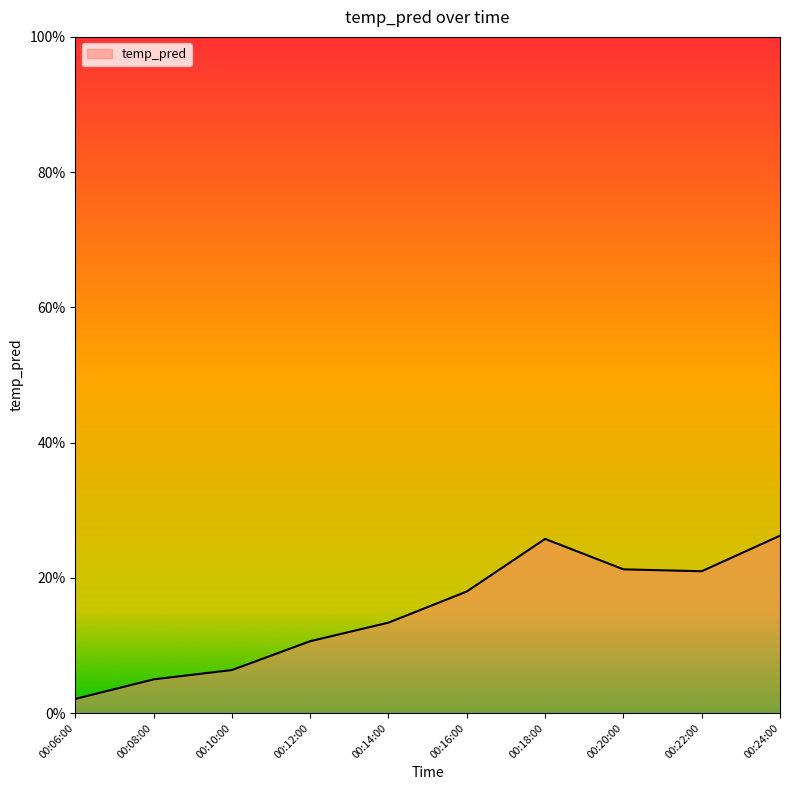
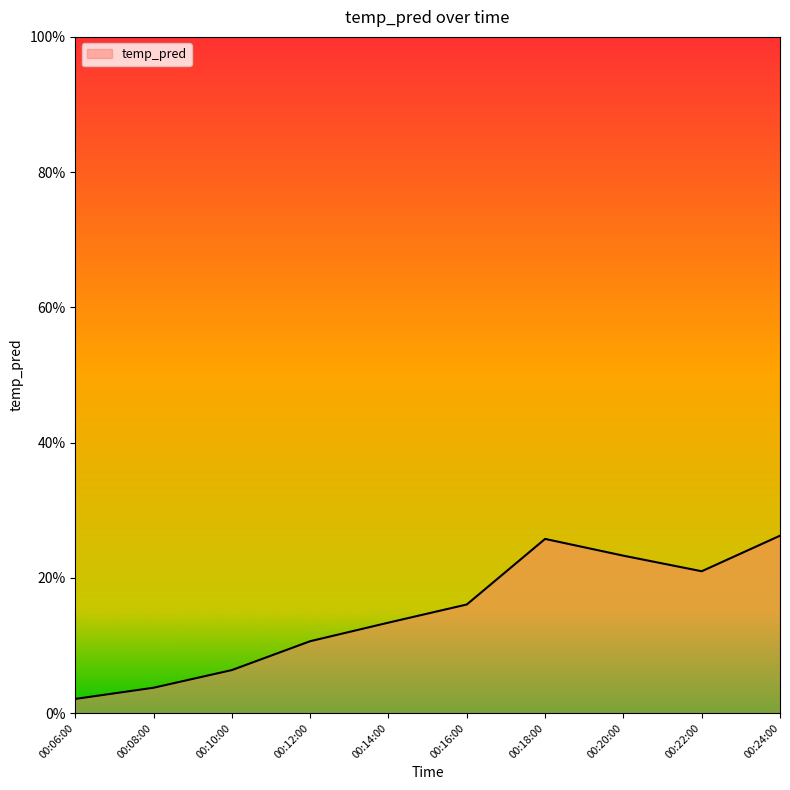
00:08:00: 5% -> 4%
00:16:00: 18% -> 16%
00:20:00: 21% -> 23%
